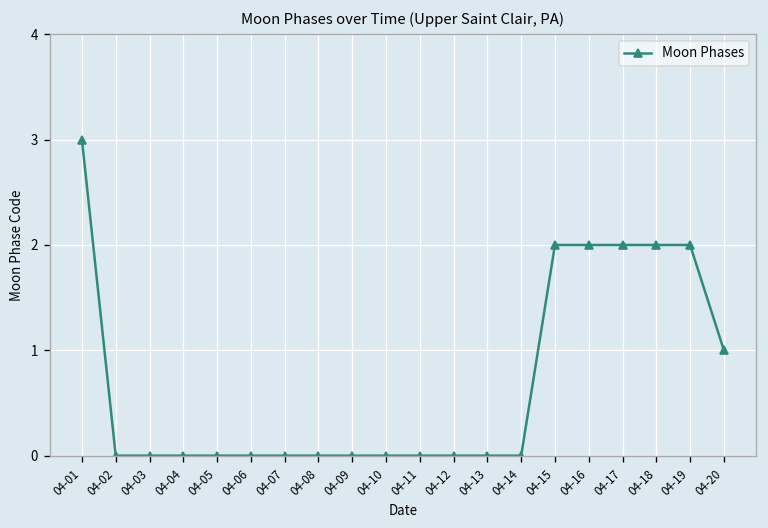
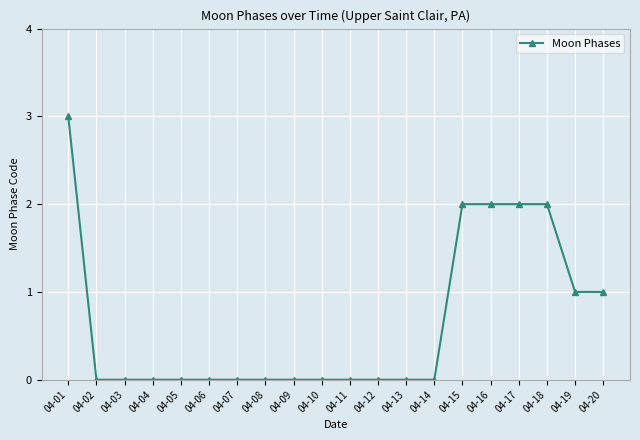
04-19: 2 -> 1
